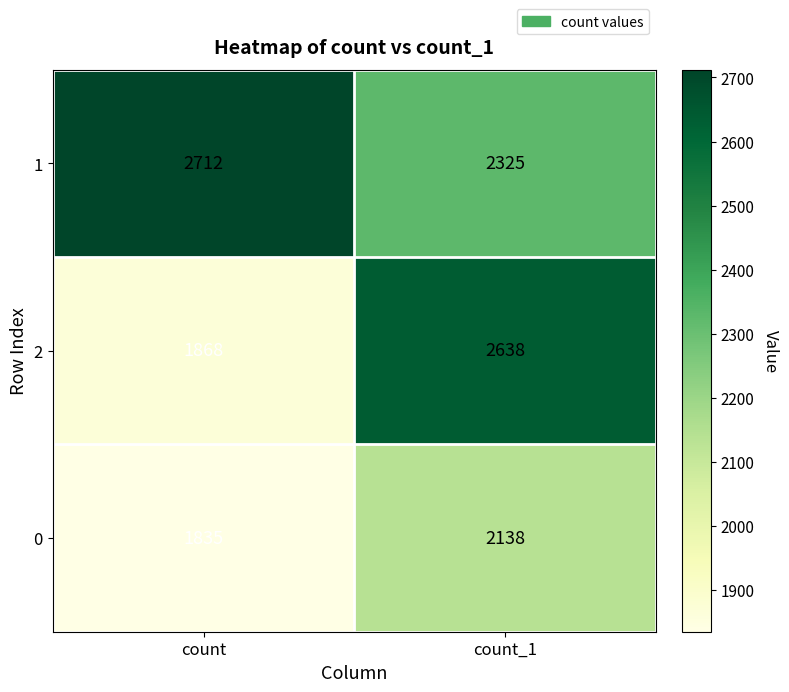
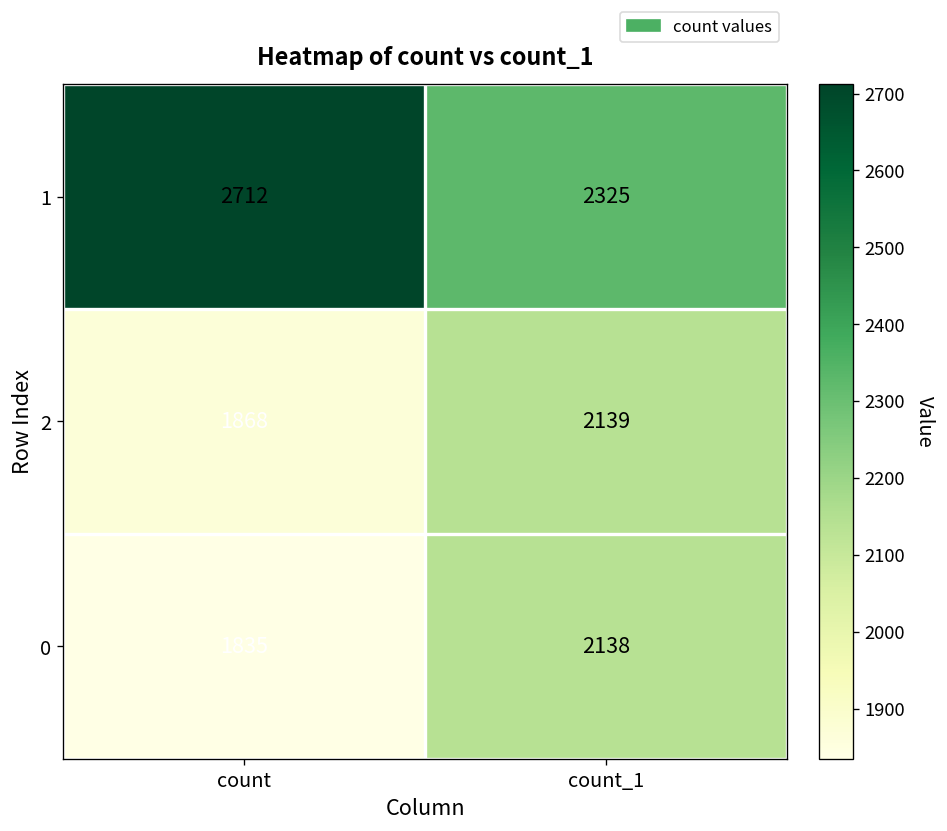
2, count_1: 2638 -> 2139
